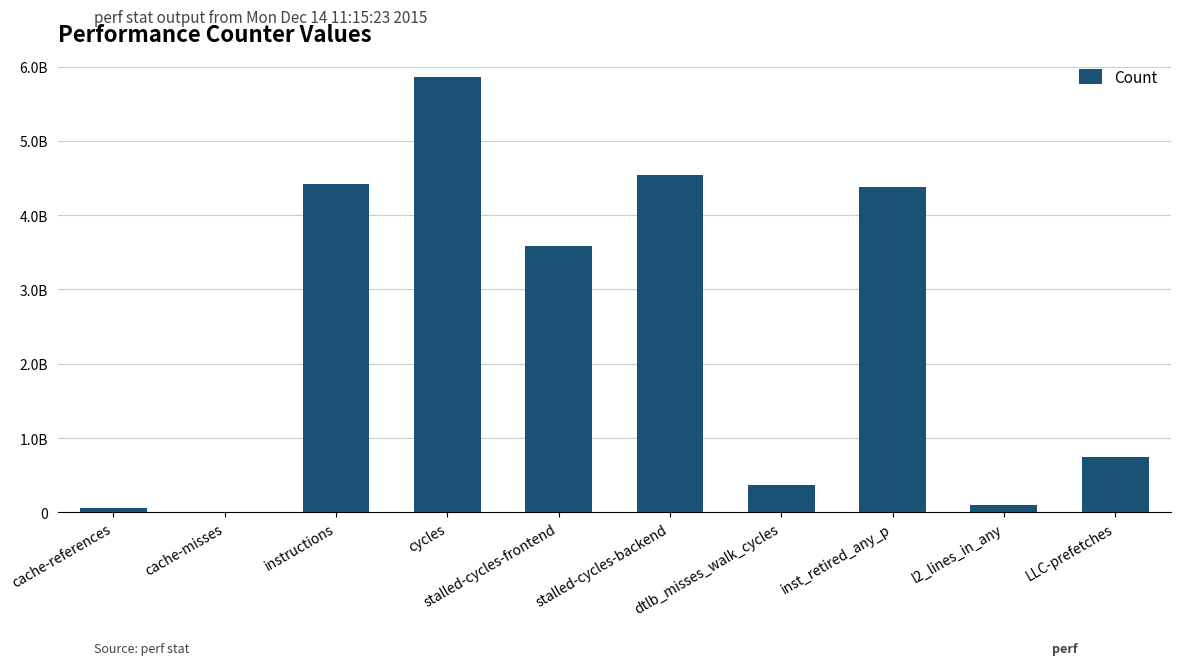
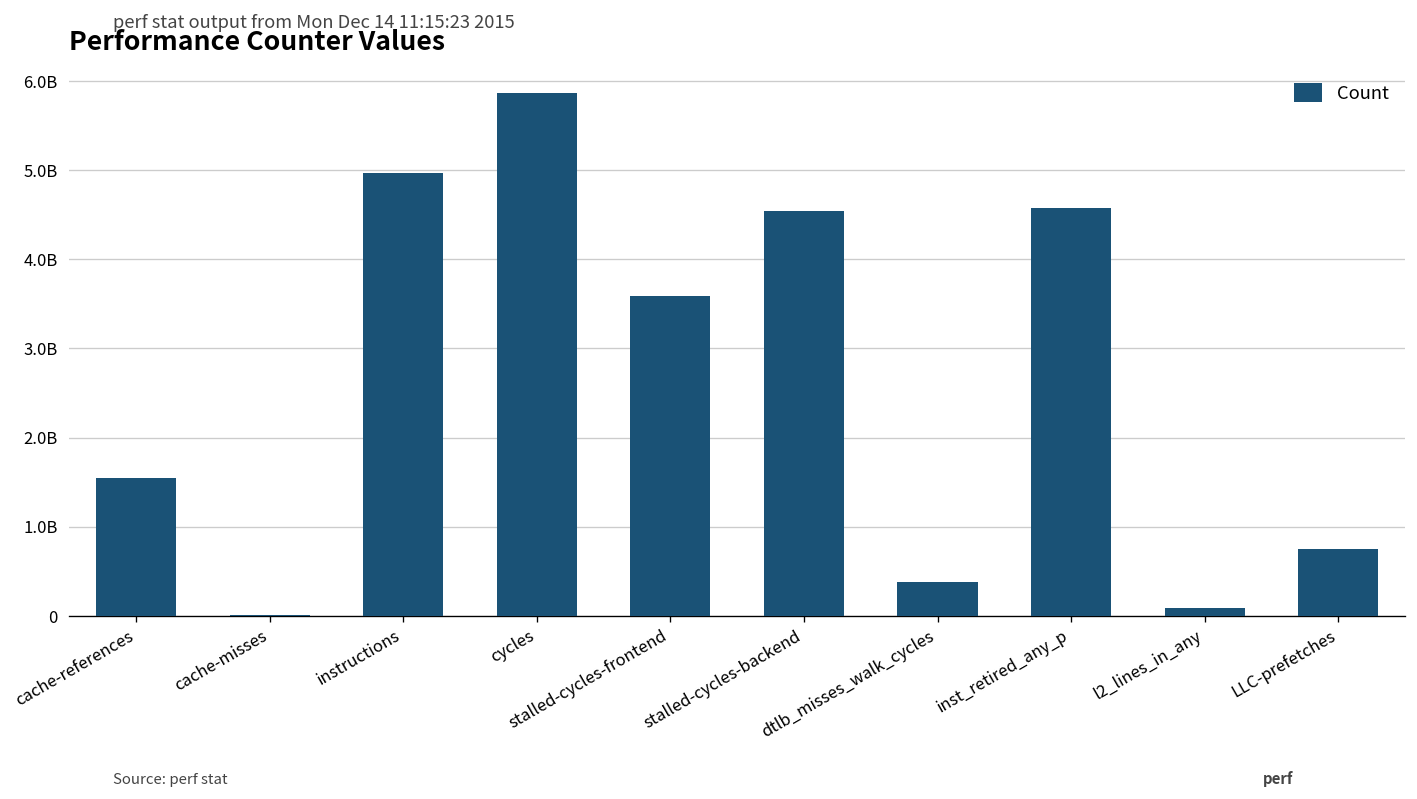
cache-references: 100000000 -> 1500000000
instructions: 4400000000 -> 5000000000
inst_retired_any_p: 4400000000 -> 4600000000
